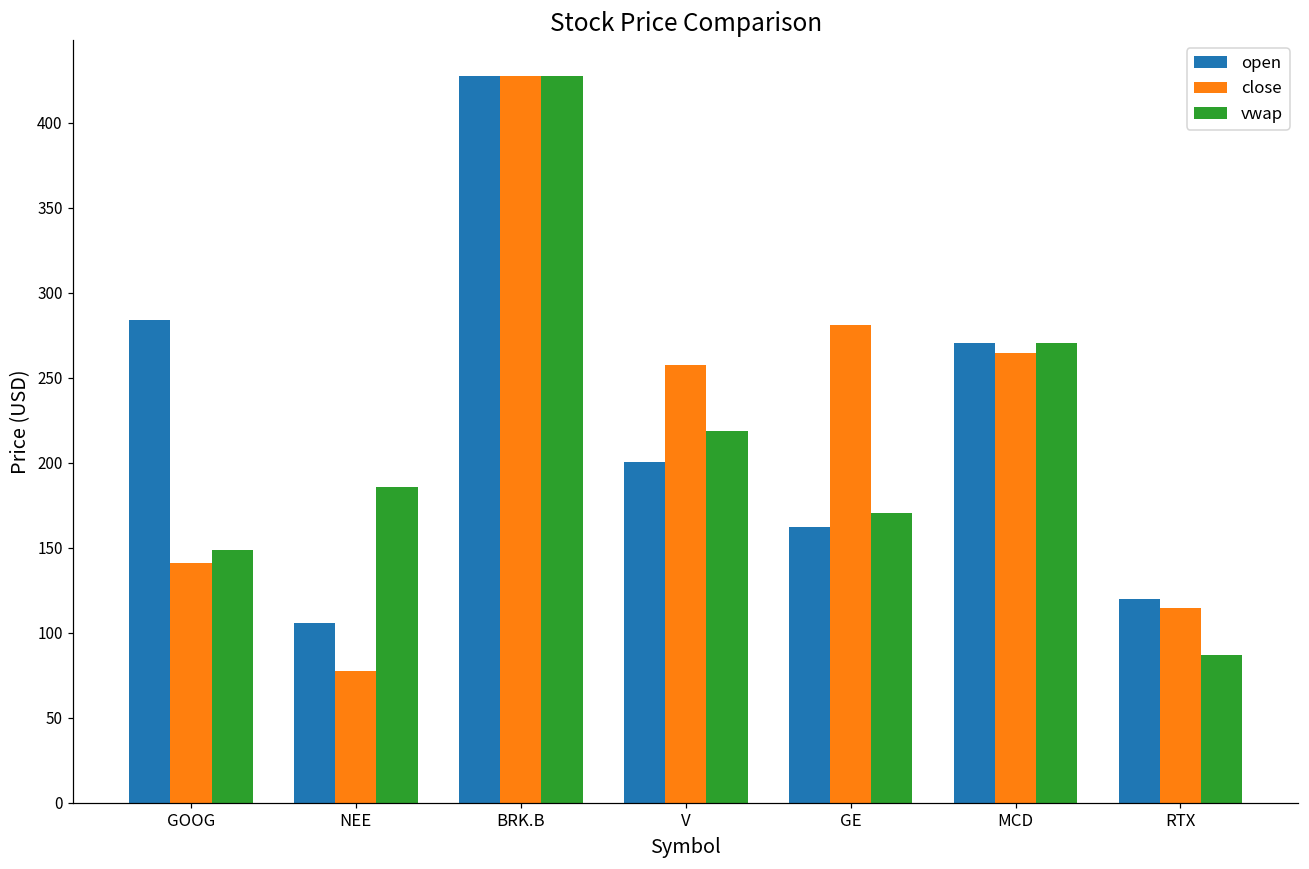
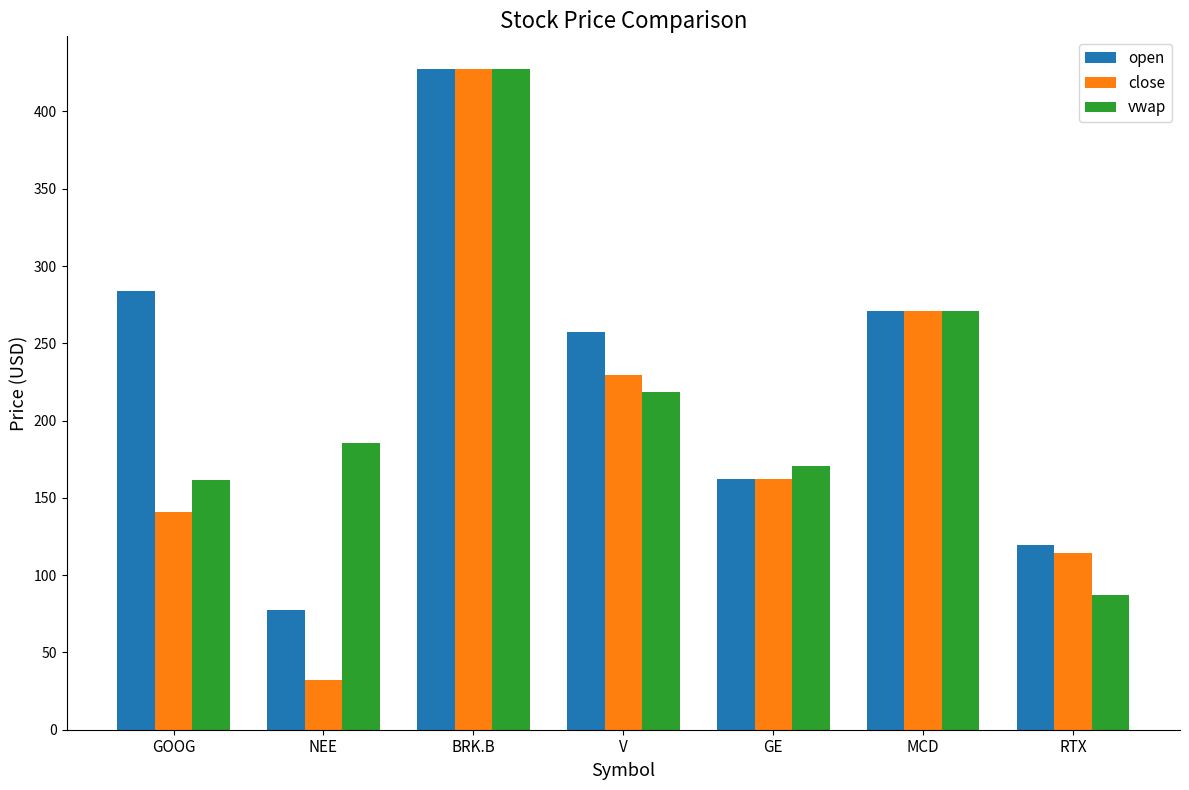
vwap, GOOG: 148 -> 161
open, NEE: 106 -> 78
close, NEE: 78 -> 32
open, V: 201 -> 257
close, V: 257 -> 230
close, GE: 281 -> 162
close, MCD: 264 -> 271
